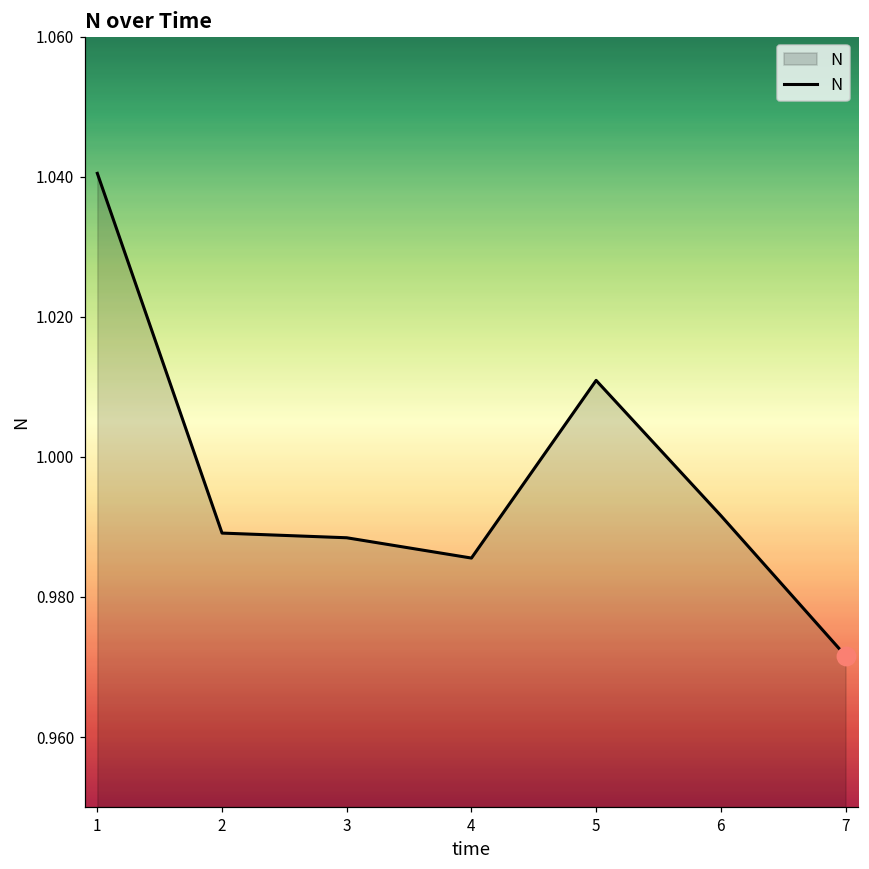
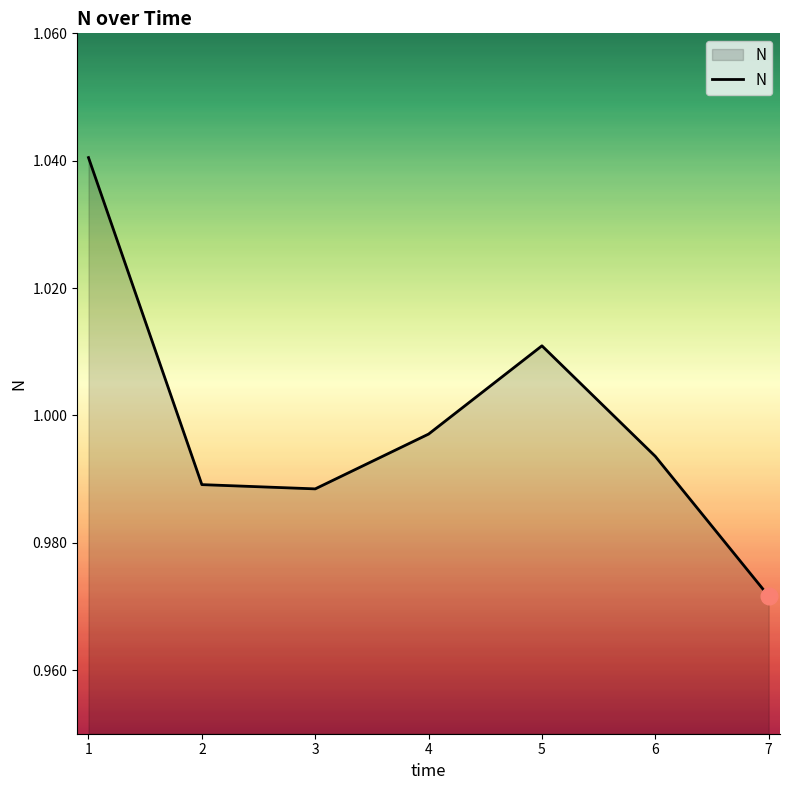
N, 4: 0.986 -> 0.997
N, 6: 0.992 -> 0.994
